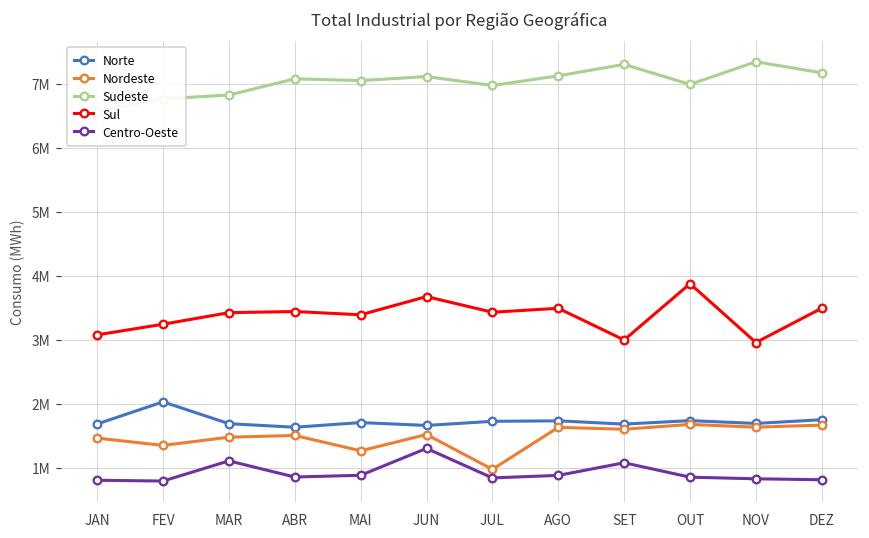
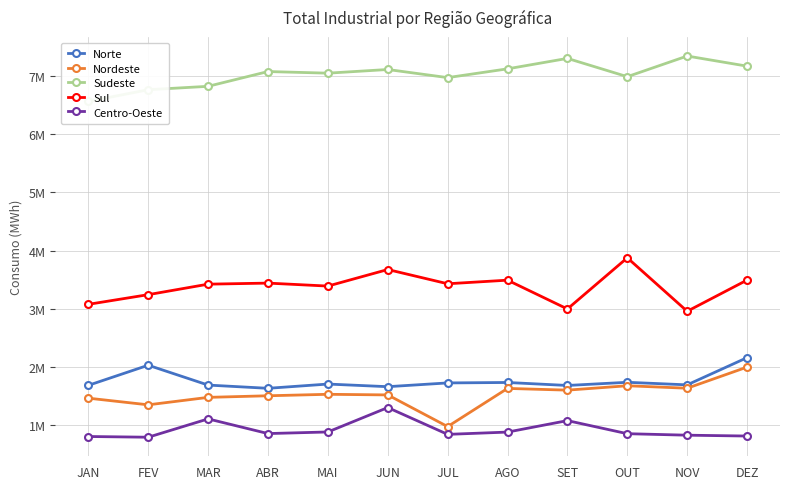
Nordeste, MAI: 1300000 -> 1500000
Norte, DEZ: 1800000 -> 2200000
Nordeste, DEZ: 1700000 -> 2000000
